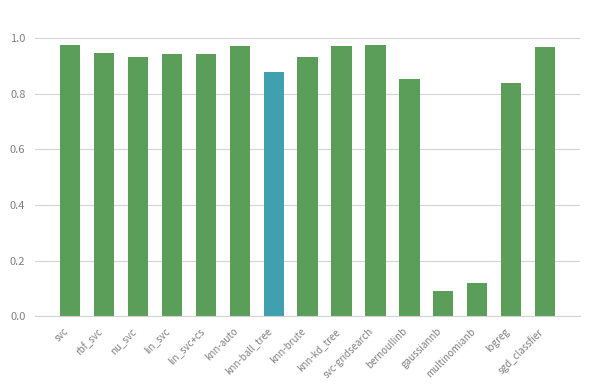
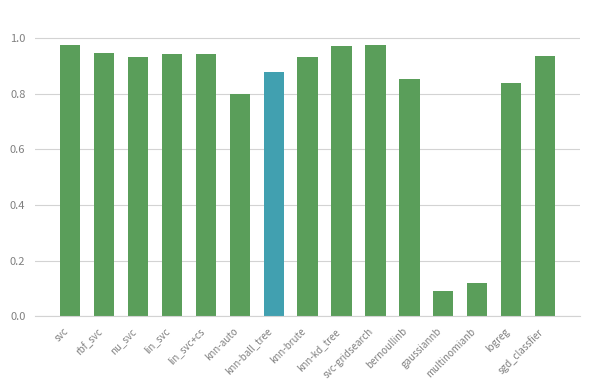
knn-auto: 0.97 -> 0.80
sgd_classfier: 0.97 -> 0.93
